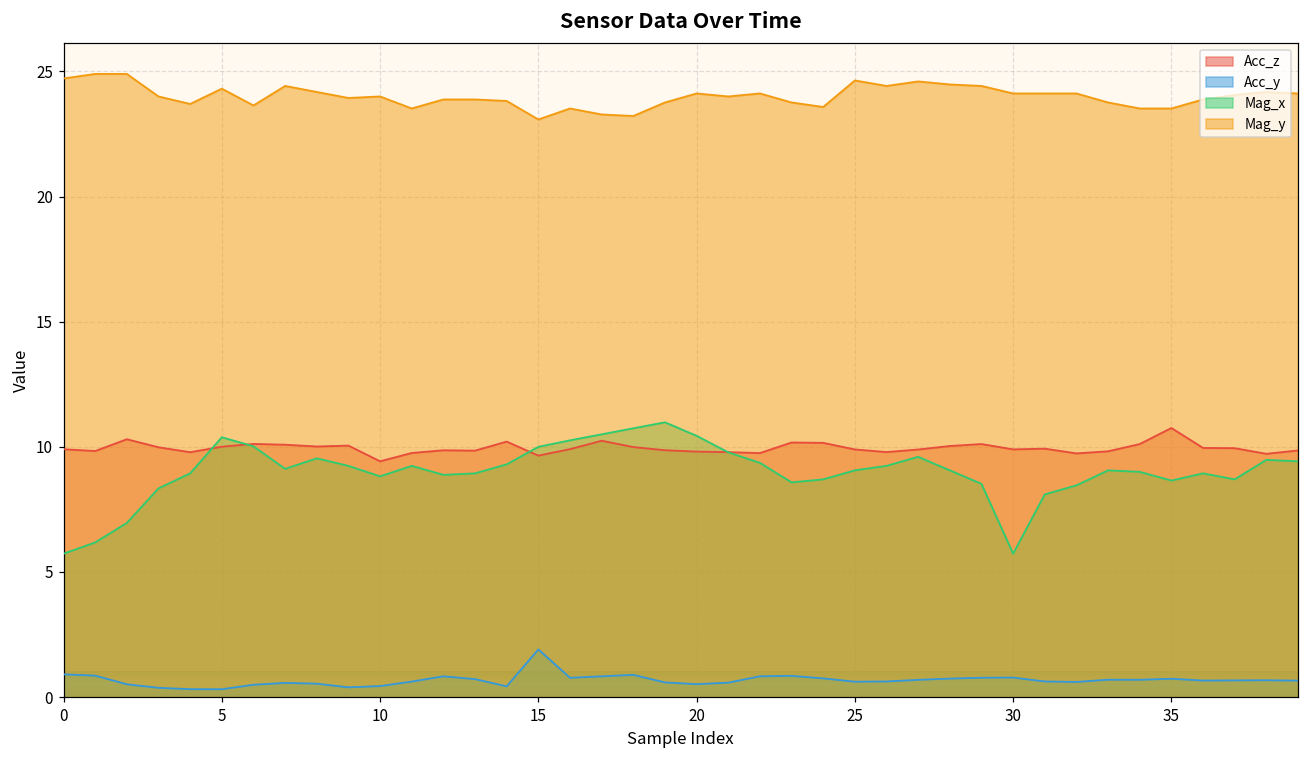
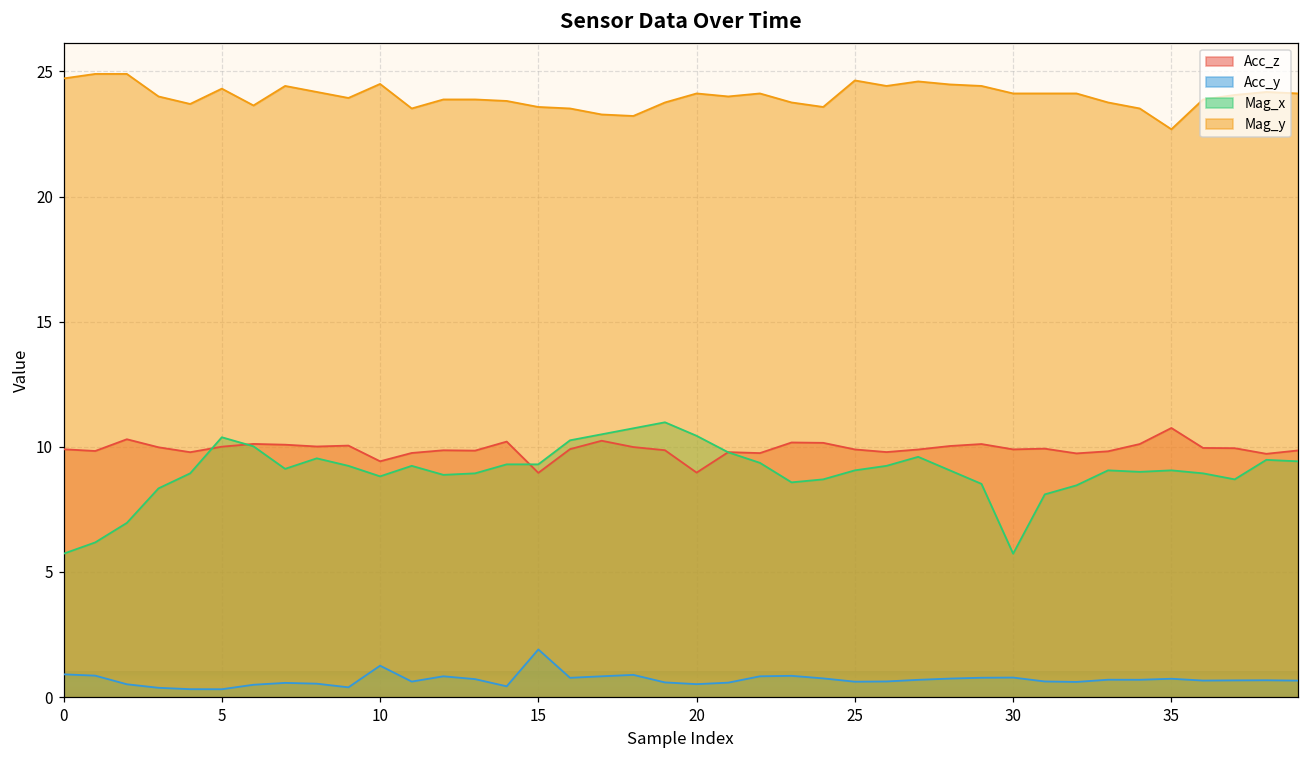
Acc_y, 10: 0.4 -> 1.3
Mag_y, 10: 24.0 -> 24.5
Acc_z, 15: 9.6 -> 9.0
Mag_x, 15: 10.0 -> 9.3
Mag_y, 15: 23.1 -> 23.6
Acc_z, 20: 9.8 -> 9.0
Mag_x, 35: 8.7 -> 9.1
Mag_y, 35: 23.5 -> 22.7
